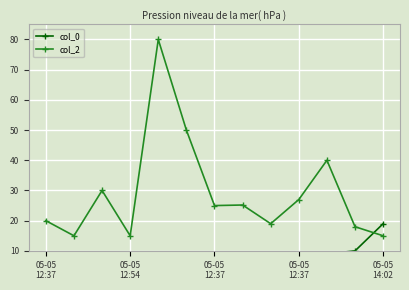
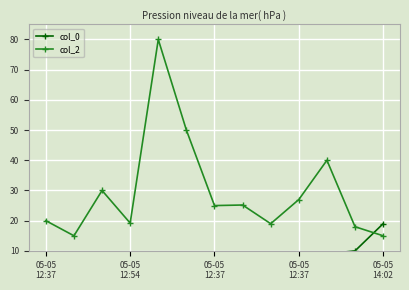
col_2, 05-05 12:54: 15 -> 19
